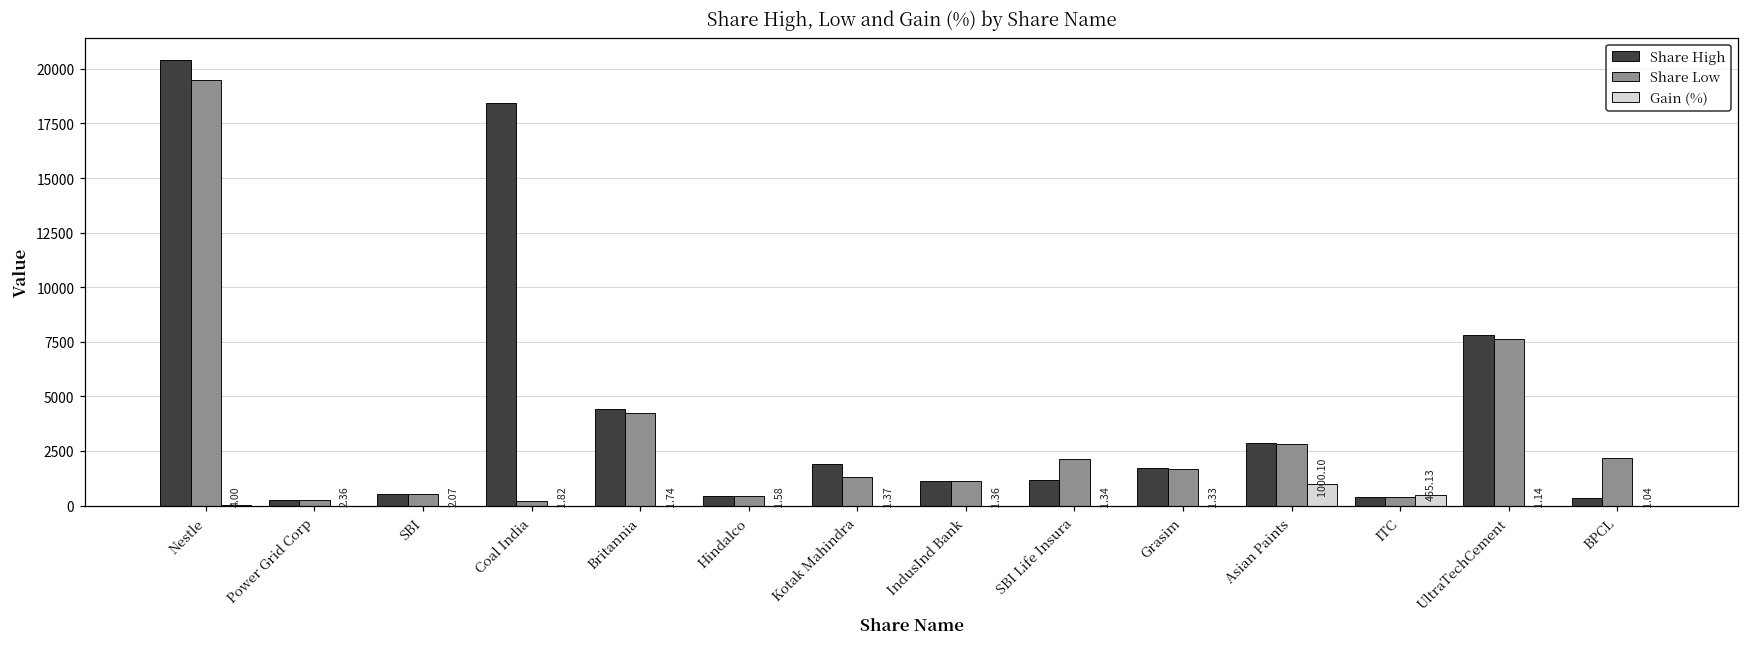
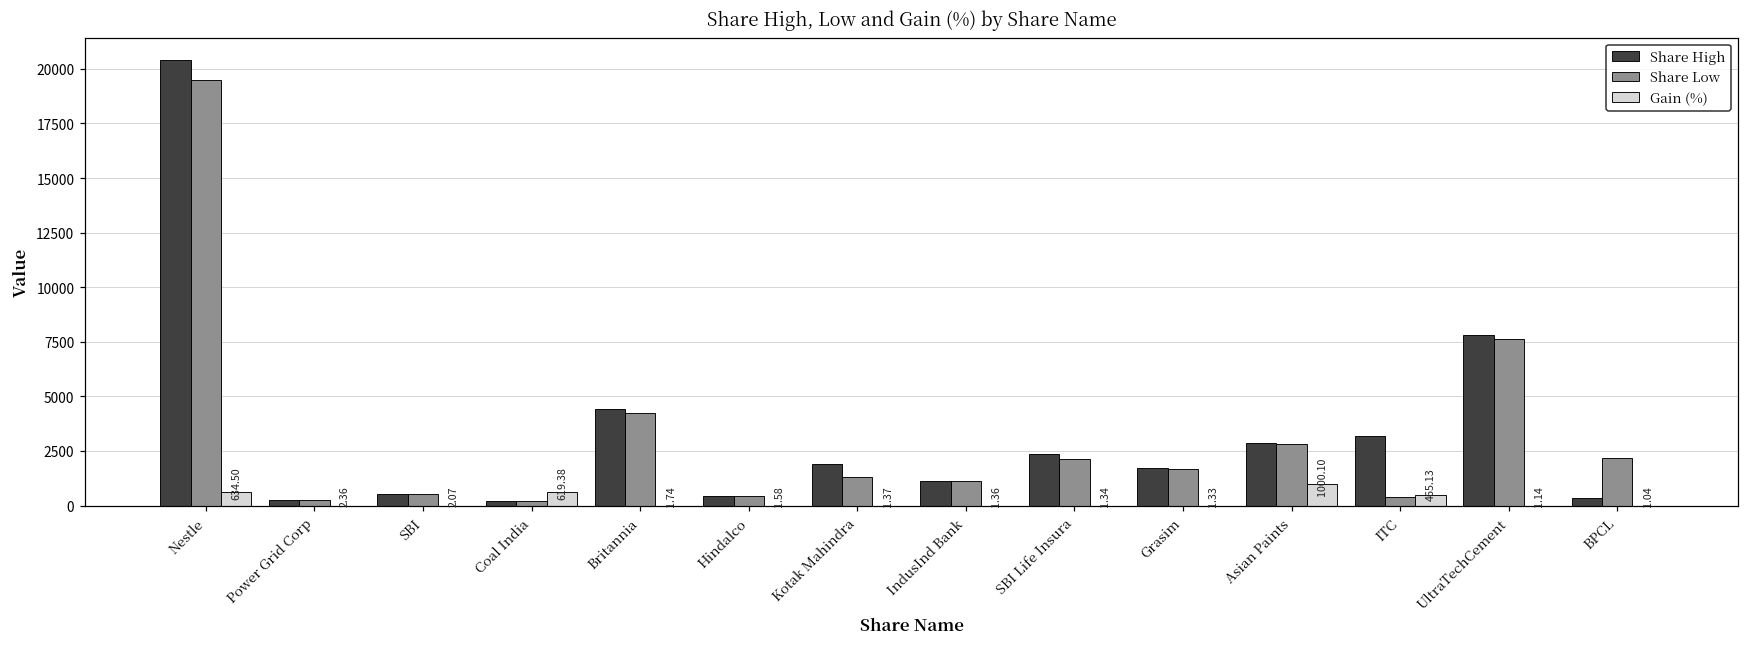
Gain (%), Nestle: 4.00 -> 634.50
Share High, Coal India: 18400 -> 200
Gain (%), Coal India: 1.82 -> 619.38
Share High, SBI Life Insura: 1200 -> 2400
Share High, ITC: 400 -> 3200
